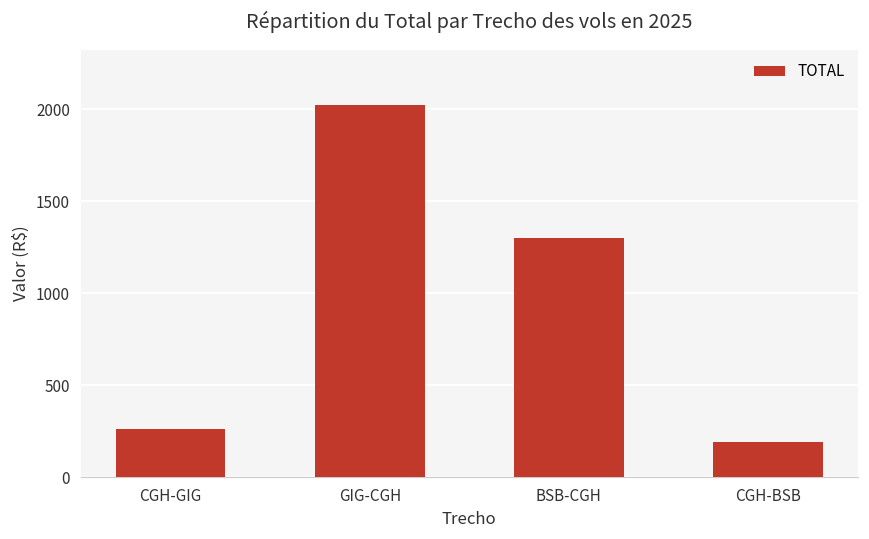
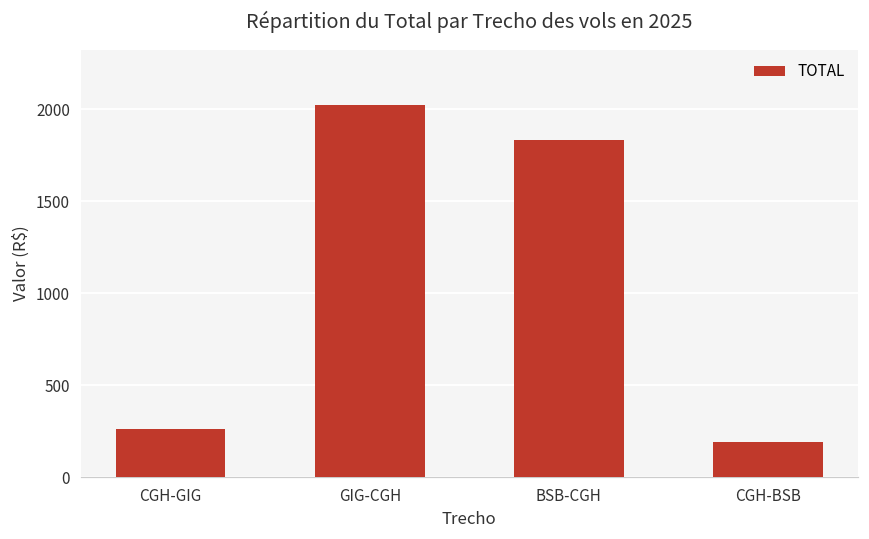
BSB-CGH: 1300 -> 1830
